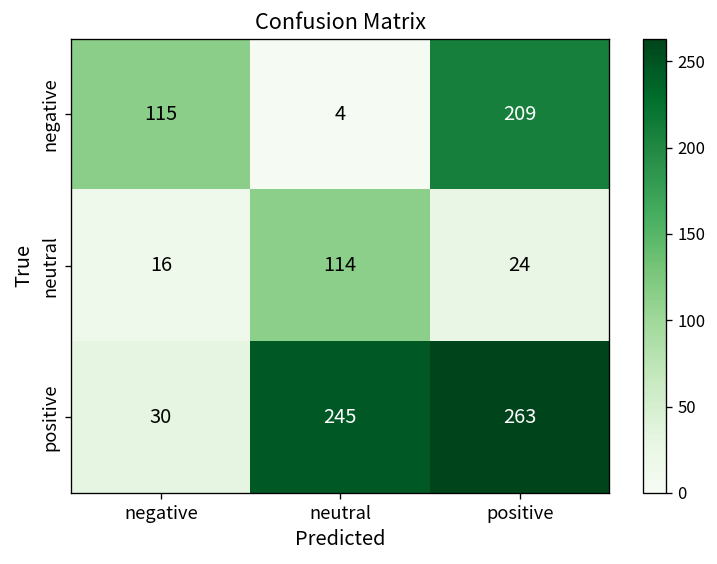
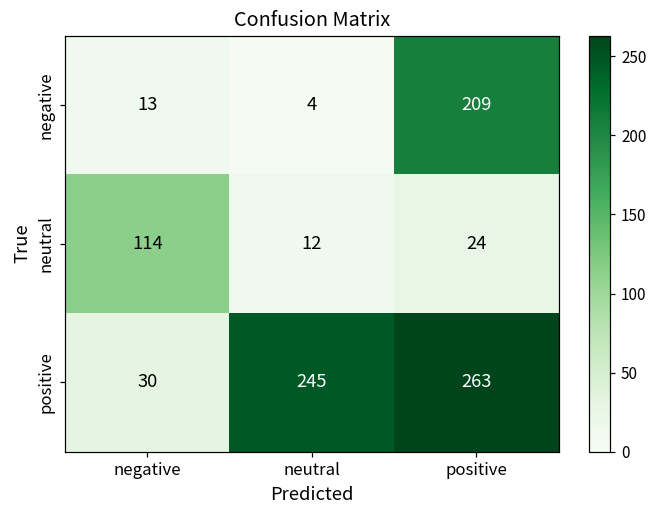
negative, negative: 115 -> 13
neutral, negative: 16 -> 114
neutral, neutral: 114 -> 12
